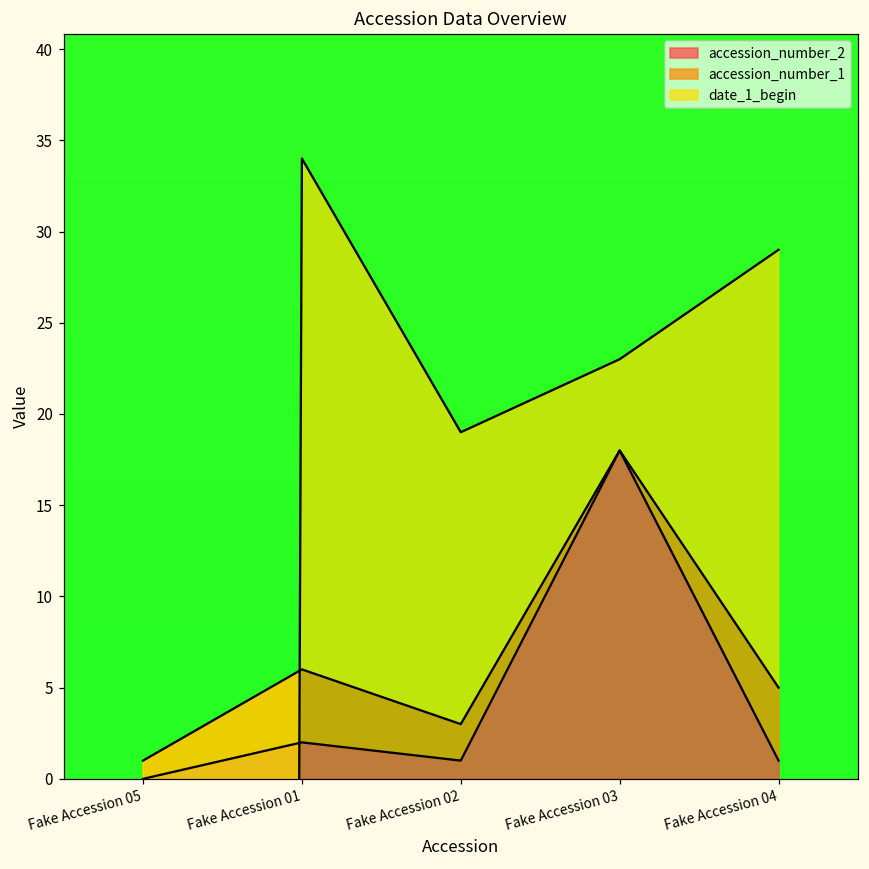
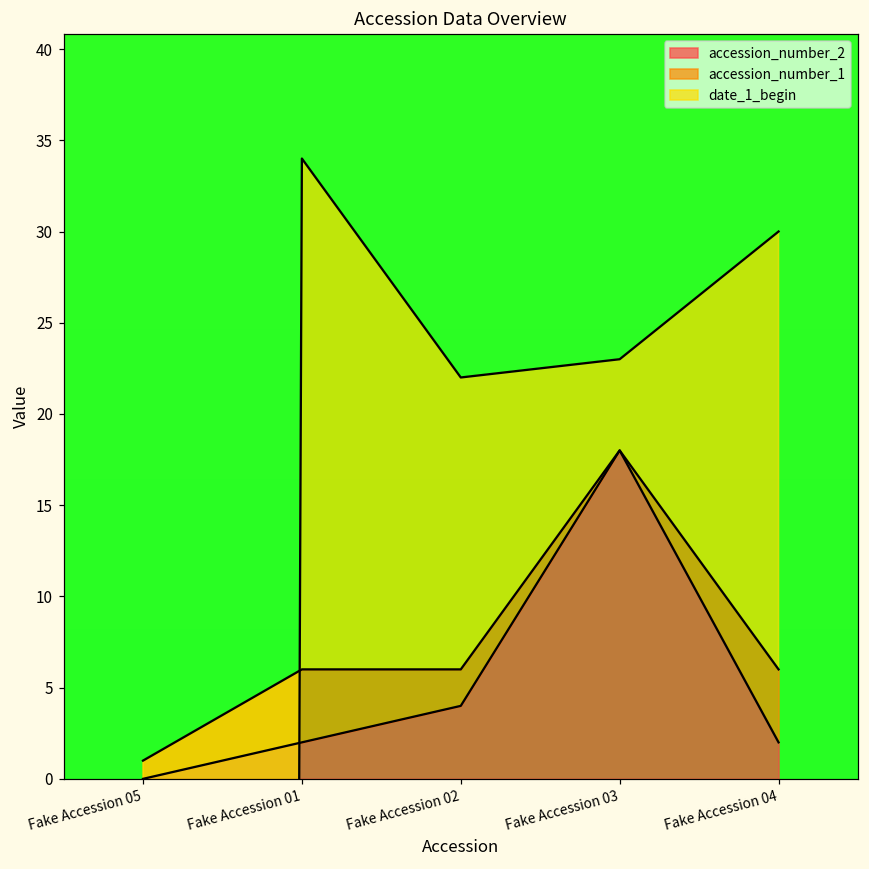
accession_number_2, Fake Accession 02: 1 -> 4
accession_number_2, Fake Accession 04: 1 -> 2
